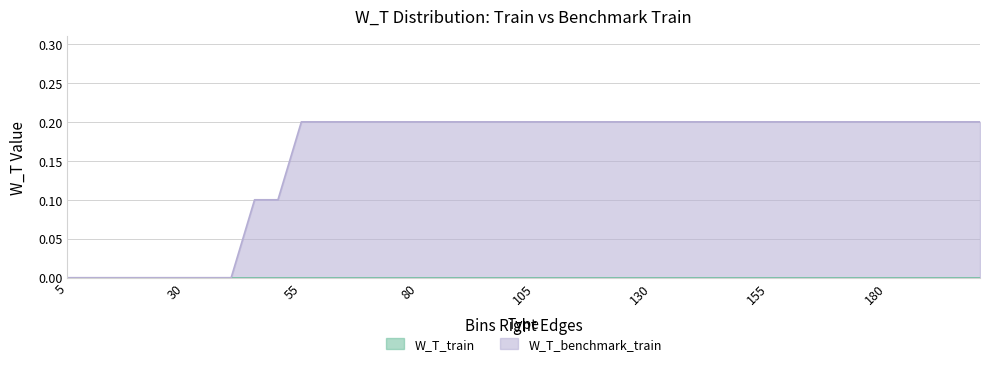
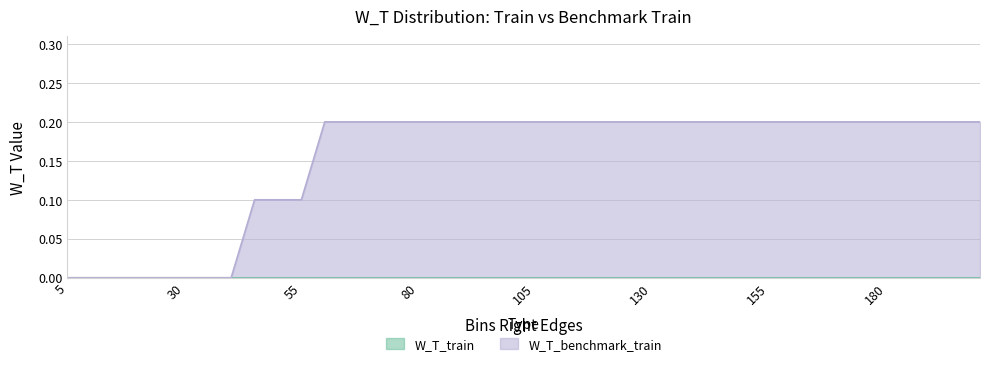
W_T_benchmark_train, 55: 0.2 -> 0.1
